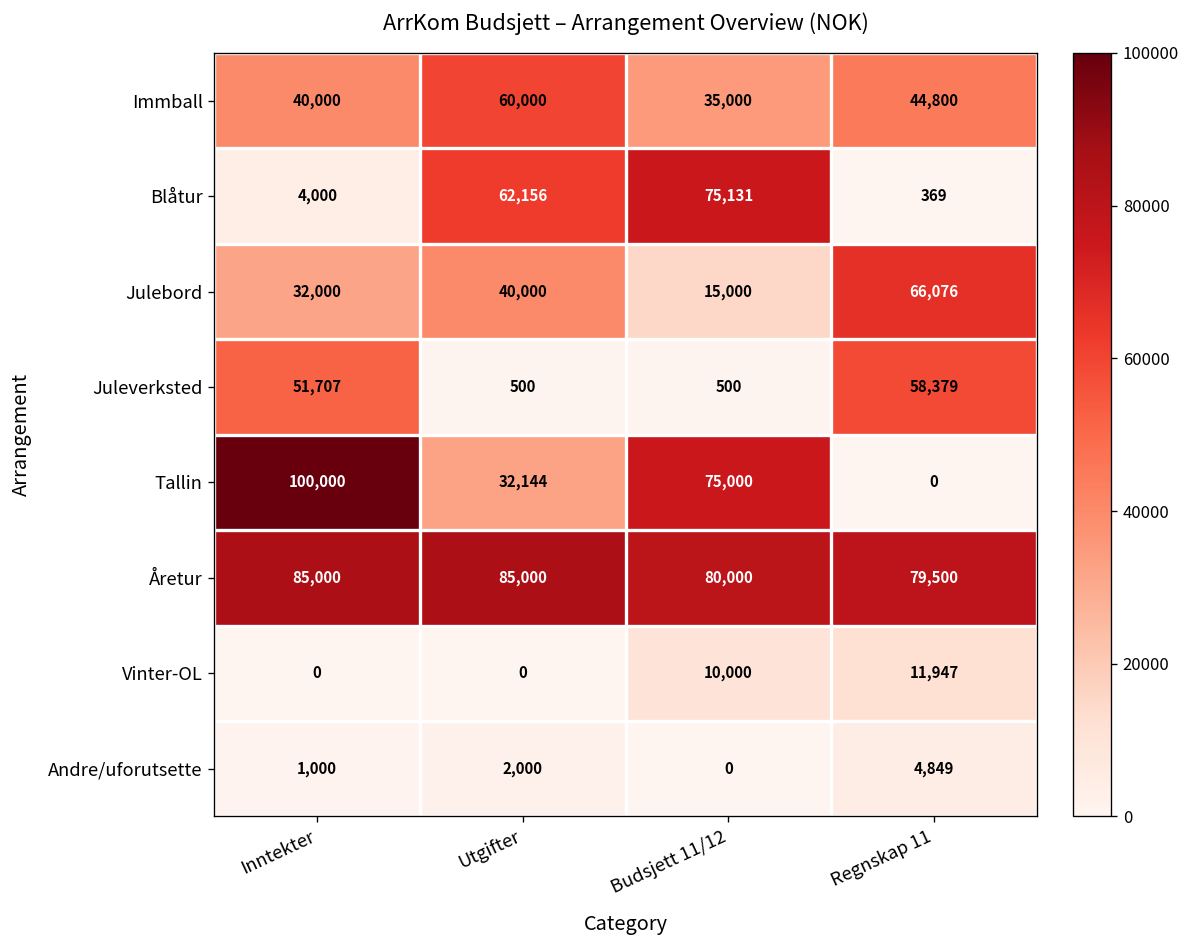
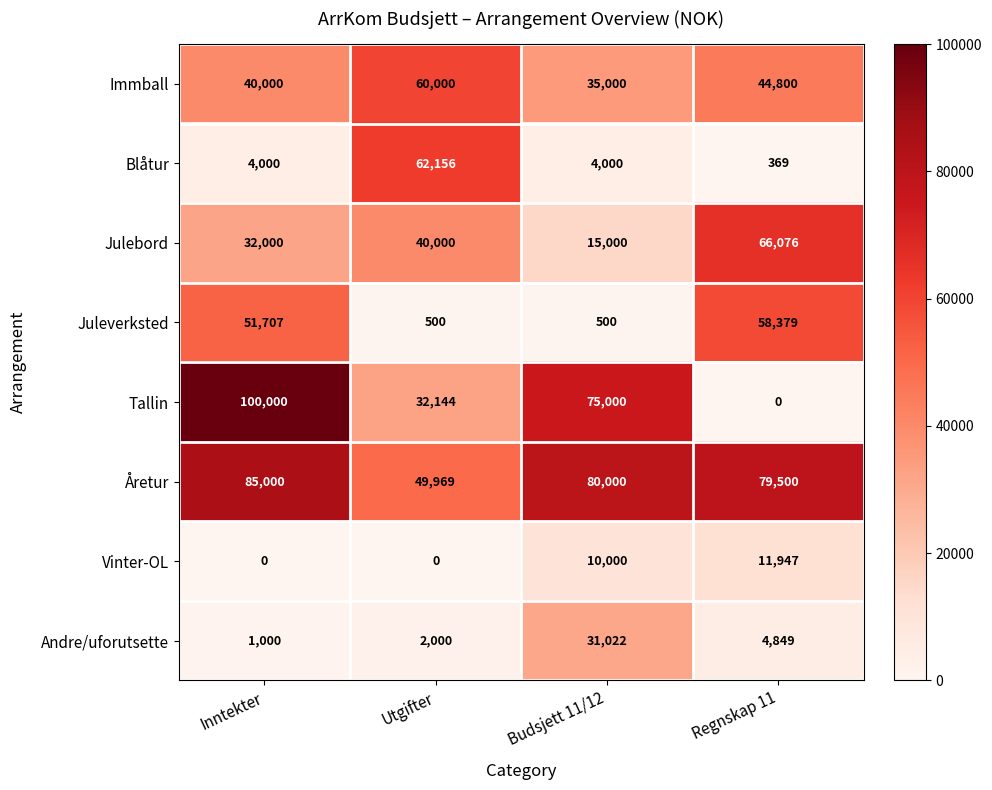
Blåtur, Budsjett 11/12: 75,131 -> 4,000
Åretur, Utgifter: 85,000 -> 49,969
Andre/uforutsette, Budsjett 11/12: 0 -> 31,022
